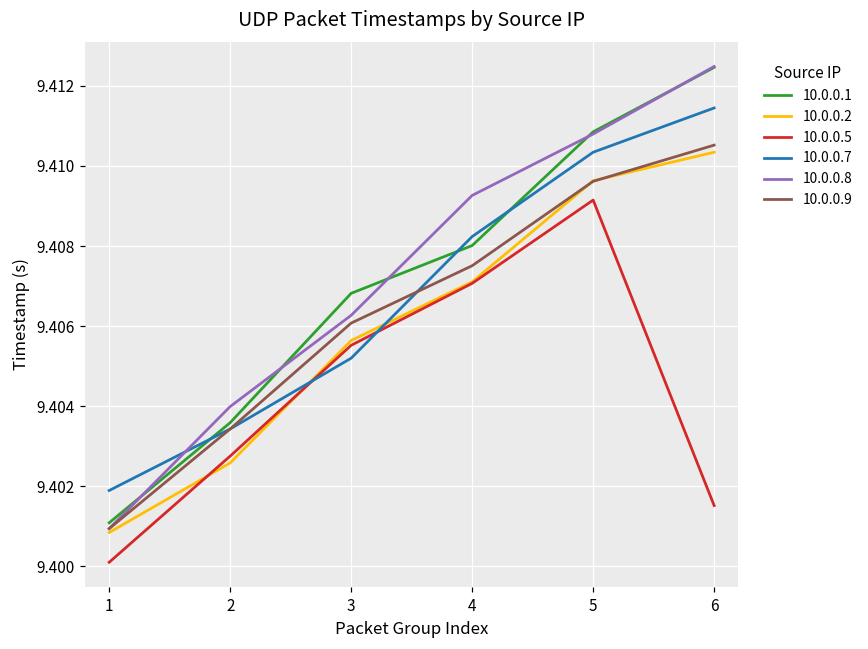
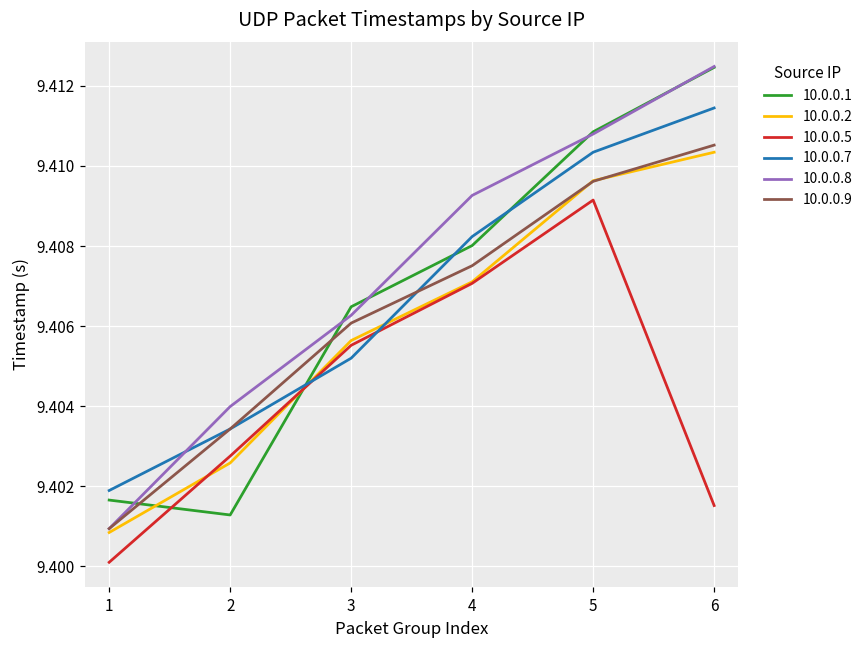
10.0.0.1, 1: 9.4011 -> 9.4017
10.0.0.1, 2: 9.4036 -> 9.4013
10.0.0.1, 3: 9.4068 -> 9.4065
